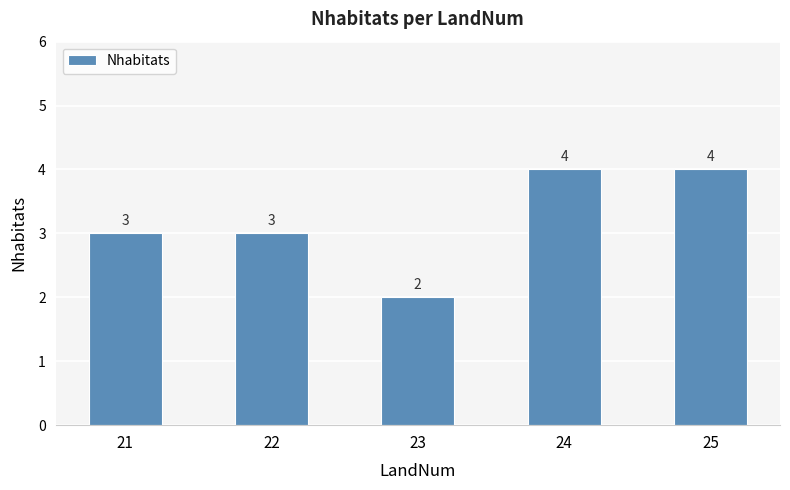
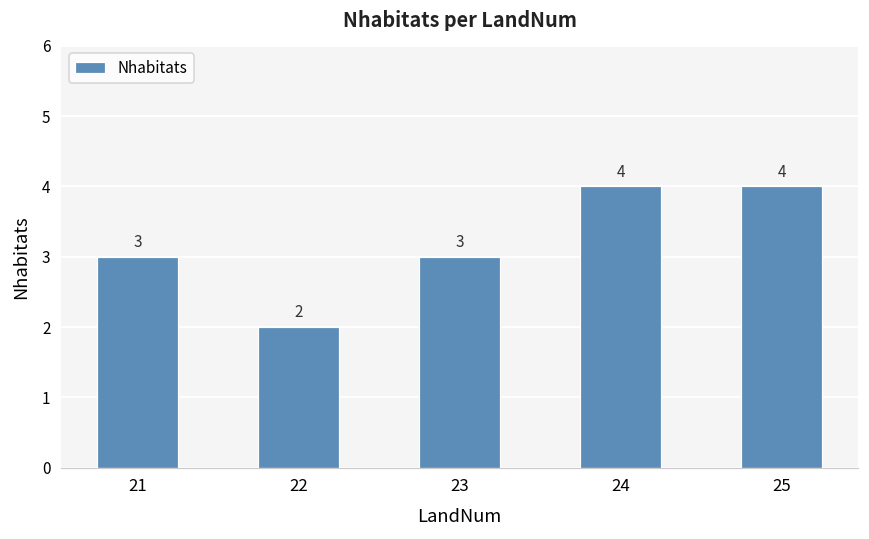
22: 3 -> 2
23: 2 -> 3
